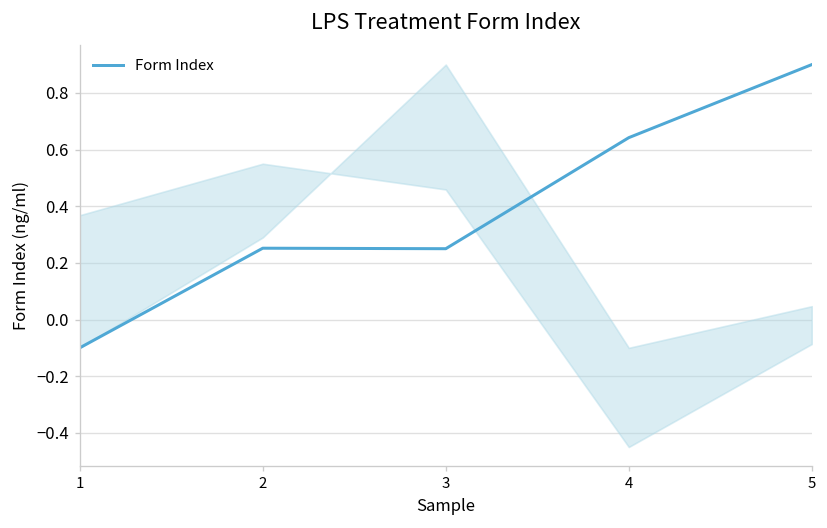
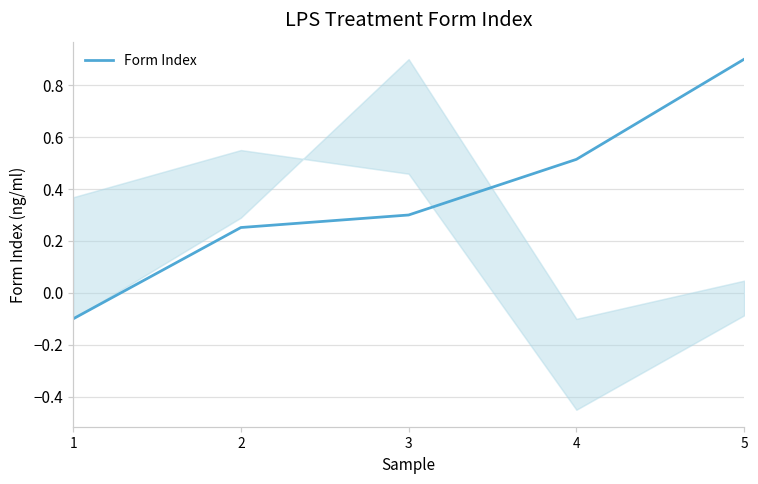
Form Index, 3: 0.25 -> 0.30
Form Index, 4: 0.64 -> 0.51
